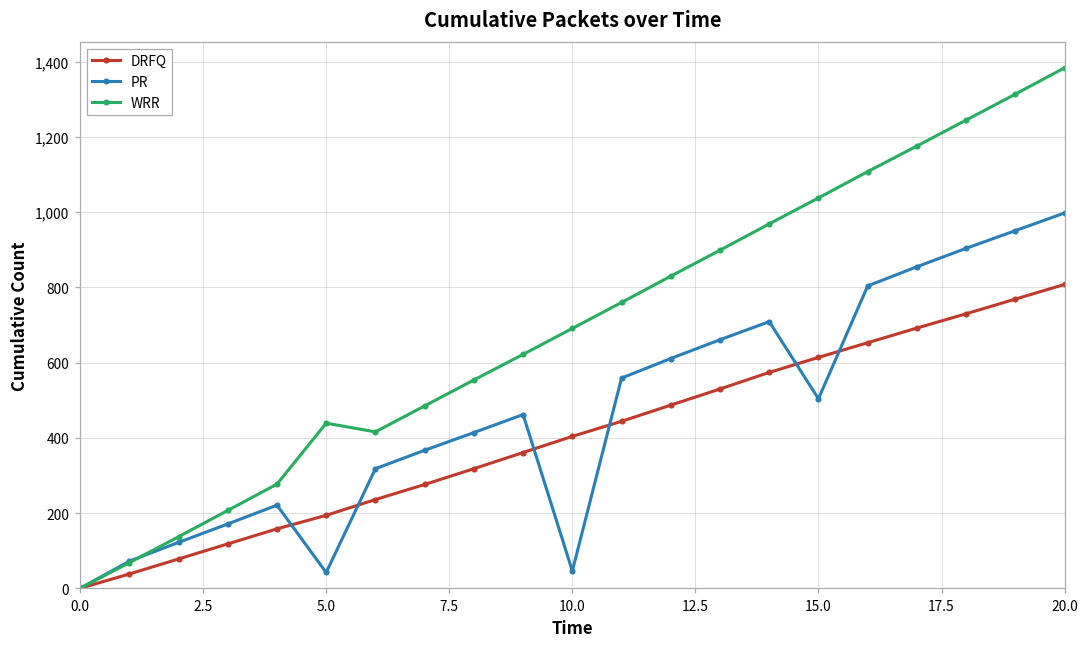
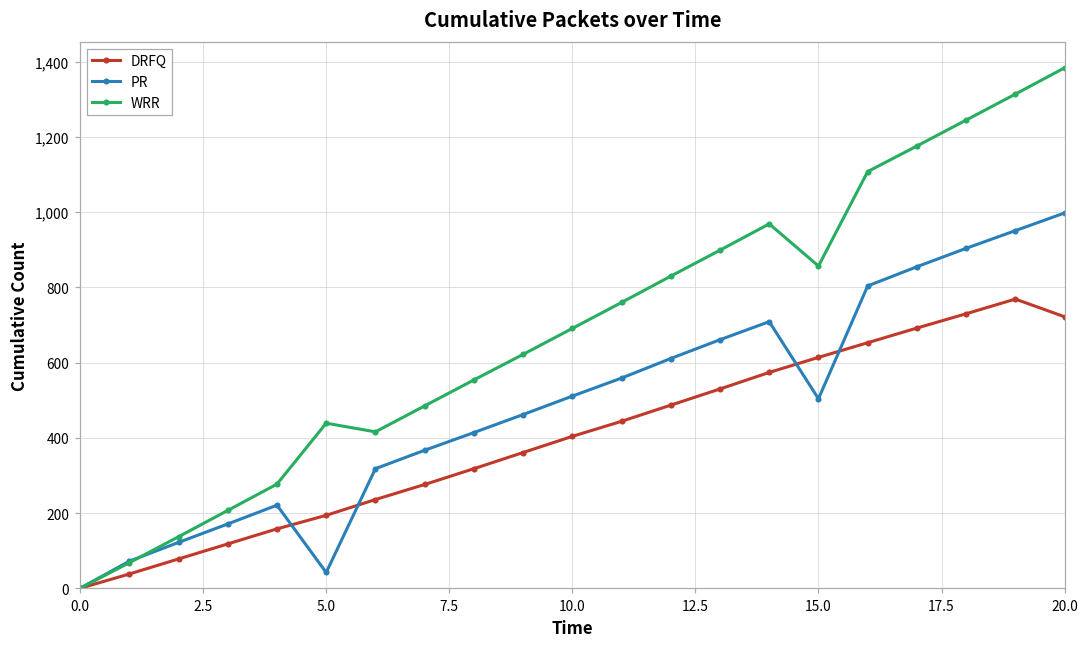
PR, 10.0: 50 -> 510
WRR, 15.0: 1,040 -> 860
DRFQ, 20.0: 810 -> 720
